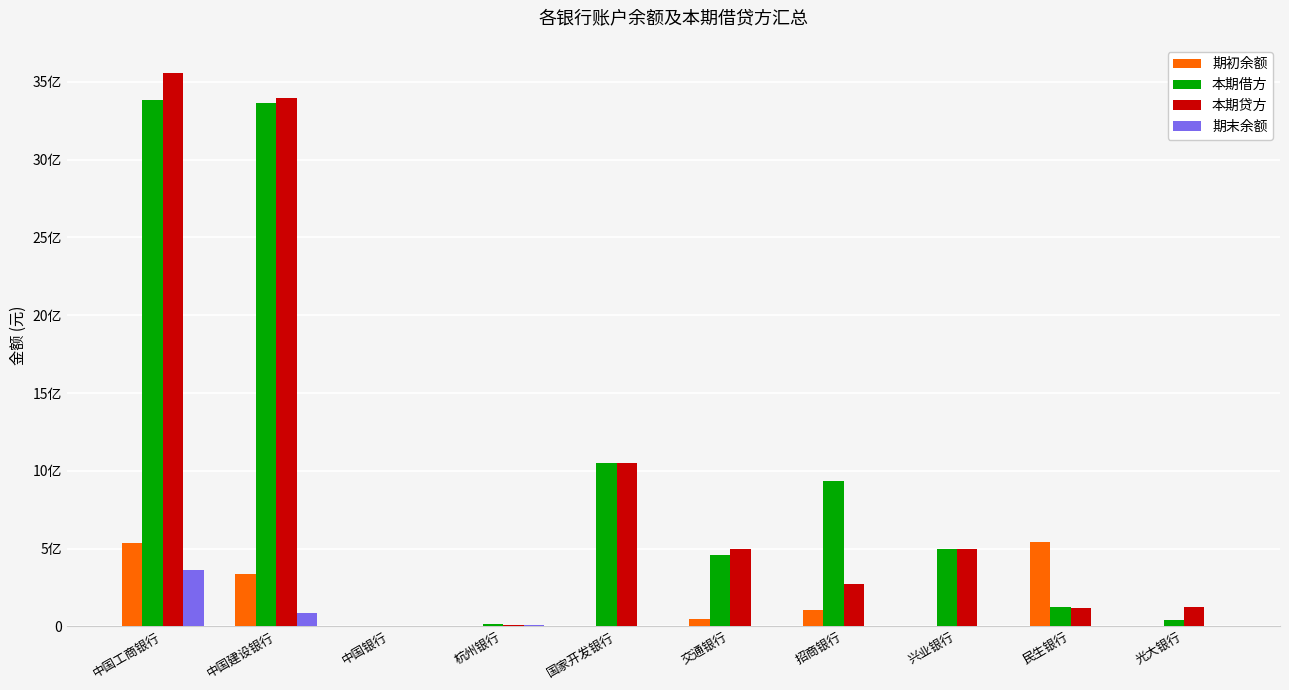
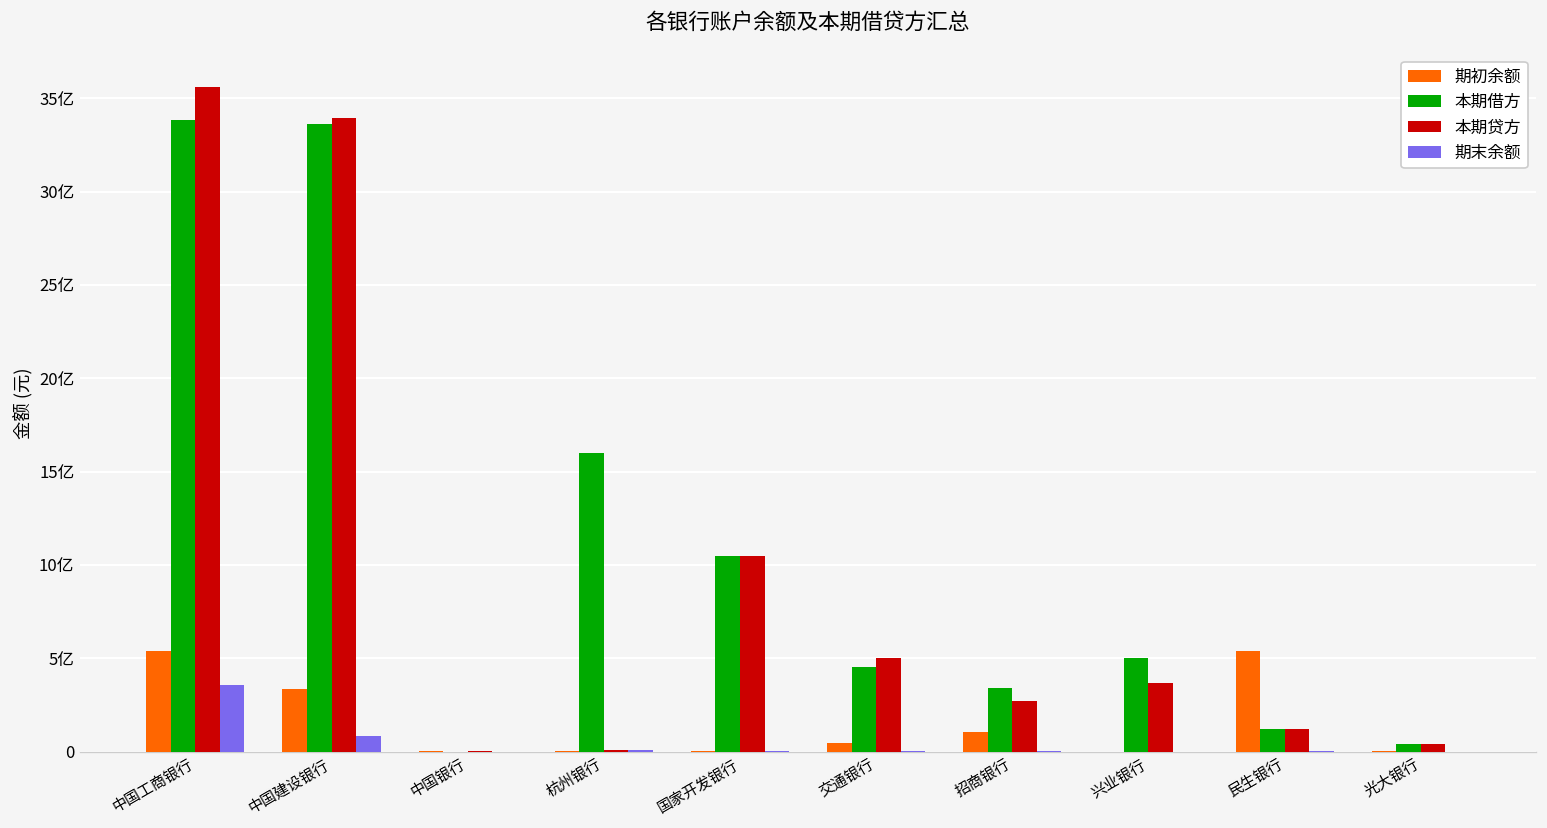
本期借方, 杭州银行: 0.2亿 -> 16.0亿
本期借方, 招商银行: 9.4亿 -> 3.4亿
本期贷方, 兴业银行: 5.0亿 -> 3.7亿
本期贷方, 光大银行: 1.2亿 -> 0.4亿
